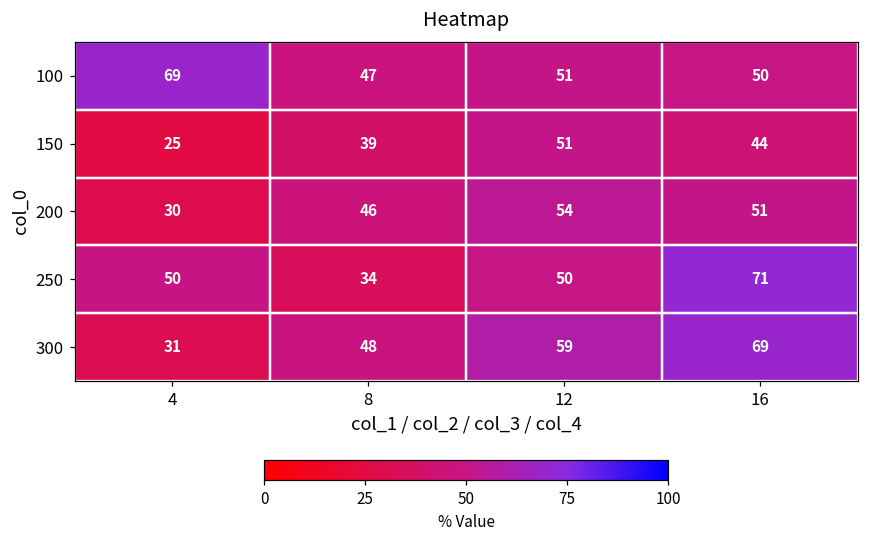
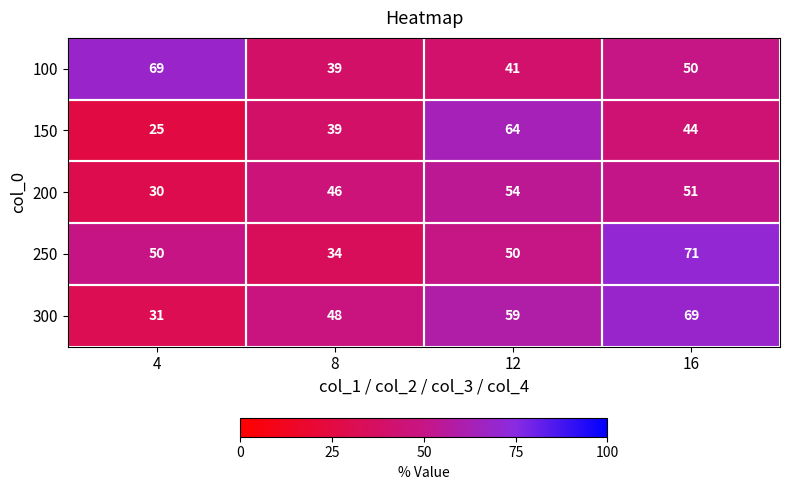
100, 8: 47 -> 39
100, 12: 51 -> 41
150, 12: 51 -> 64
